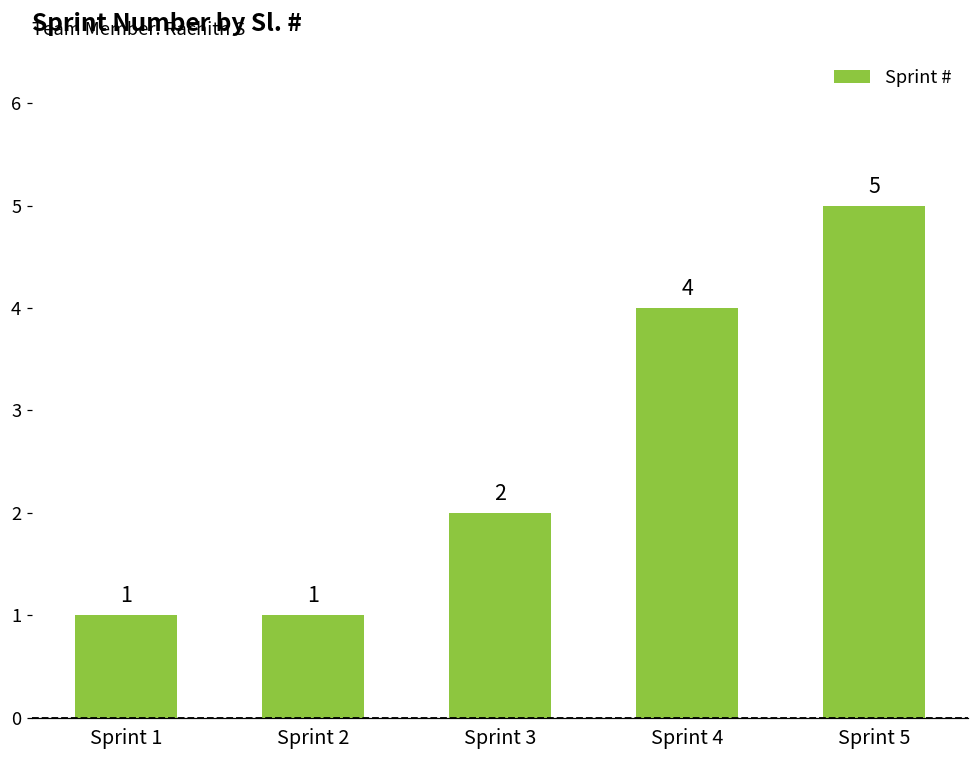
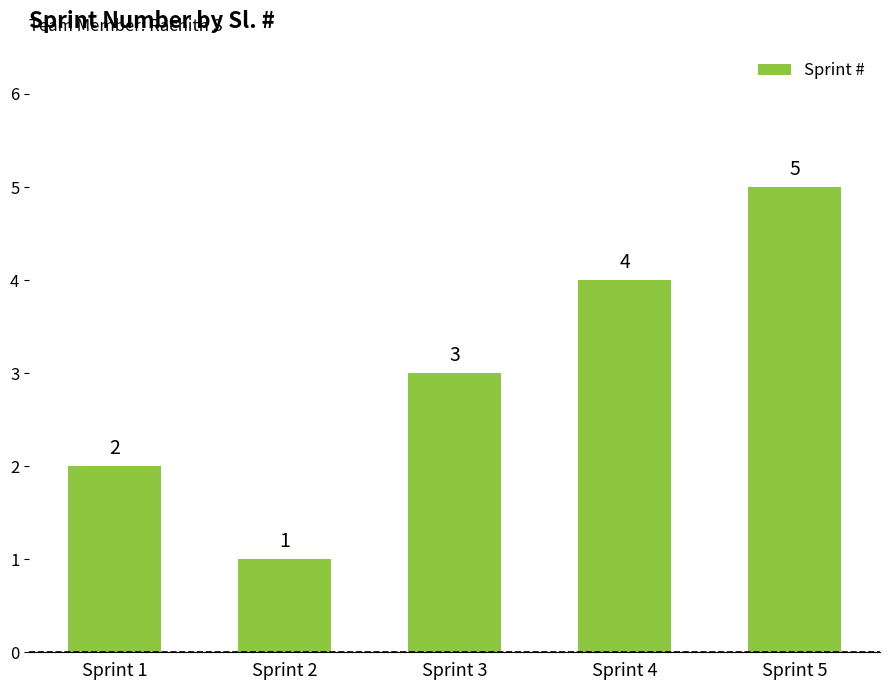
Sprint 1: 1 -> 2
Sprint 3: 2 -> 3
